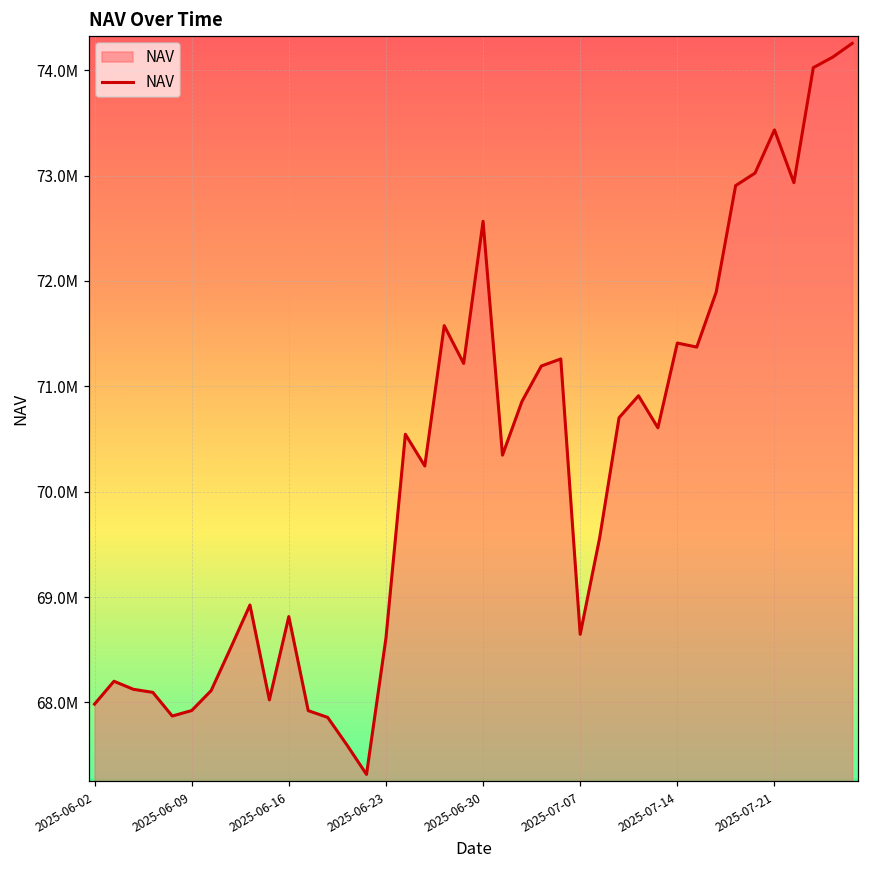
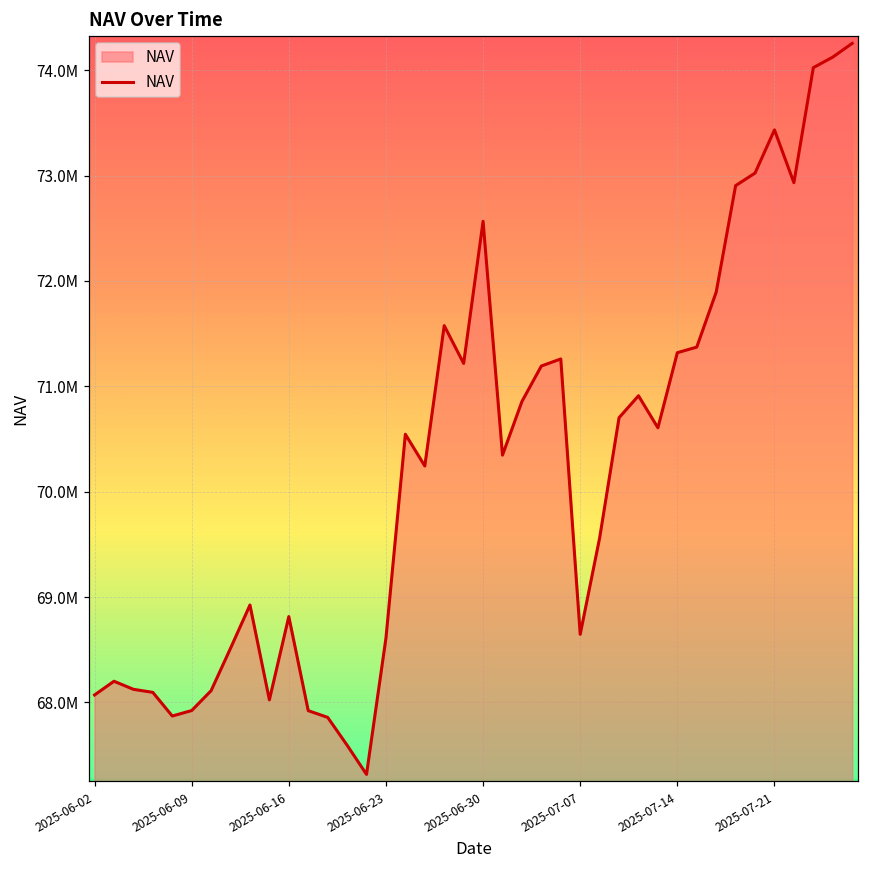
2025-06-02: 68000000 -> 68100000
2025-07-14: 71400000 -> 71300000
